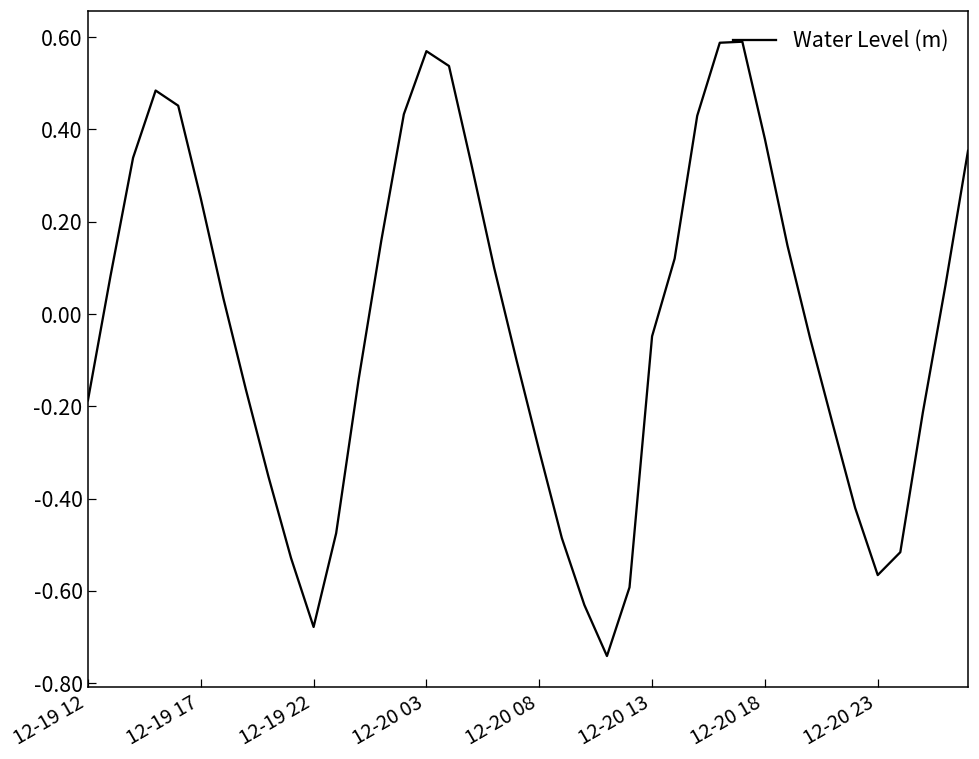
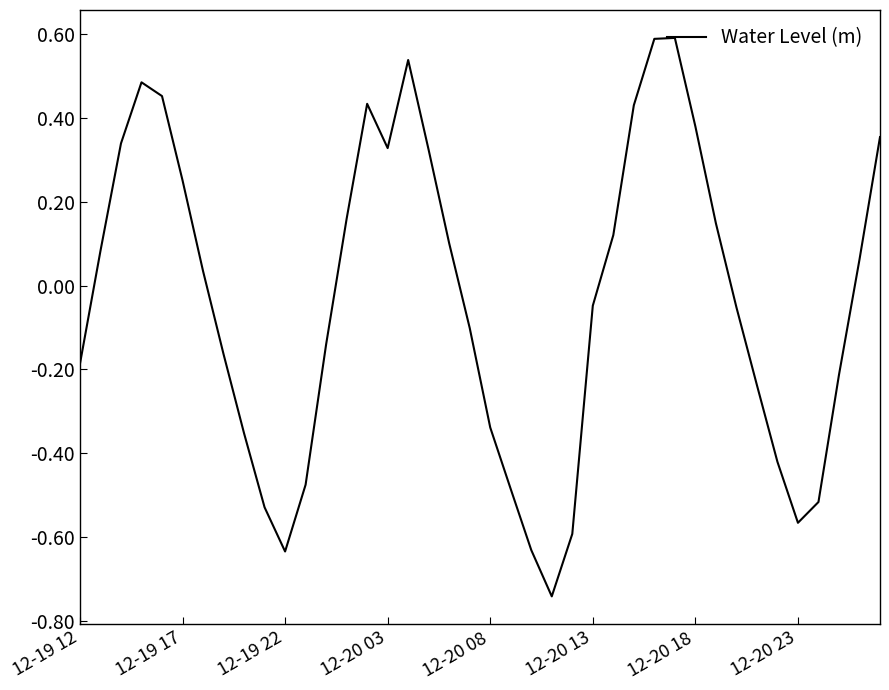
12-19 22: -0.68 -> -0.63
12-20 03: 0.57 -> 0.33
12-20 08: -0.30 -> -0.34
